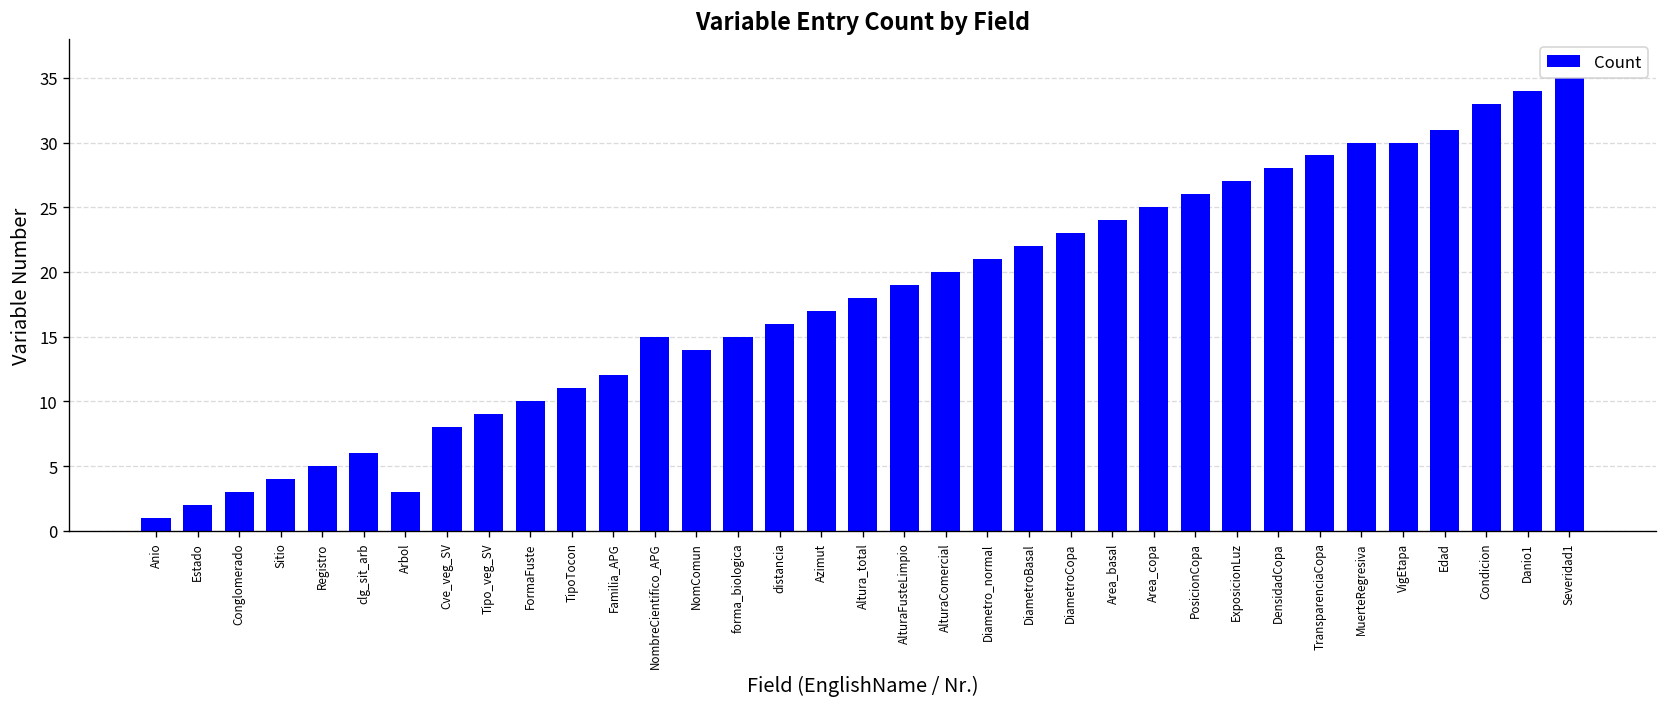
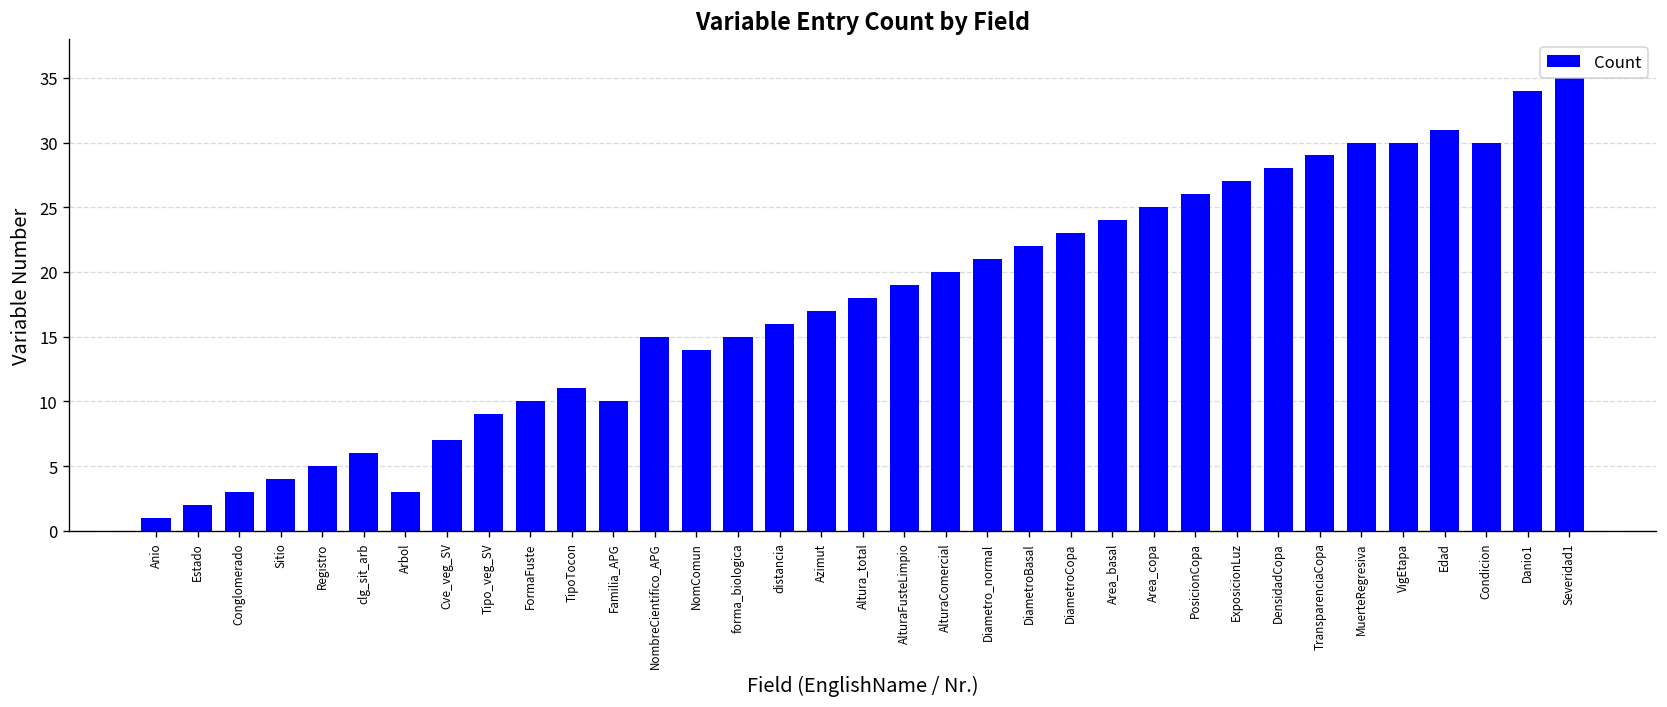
Cve_veg_SV: 8 -> 7
Familia_APG: 12 -> 10
Condicion: 33 -> 30
